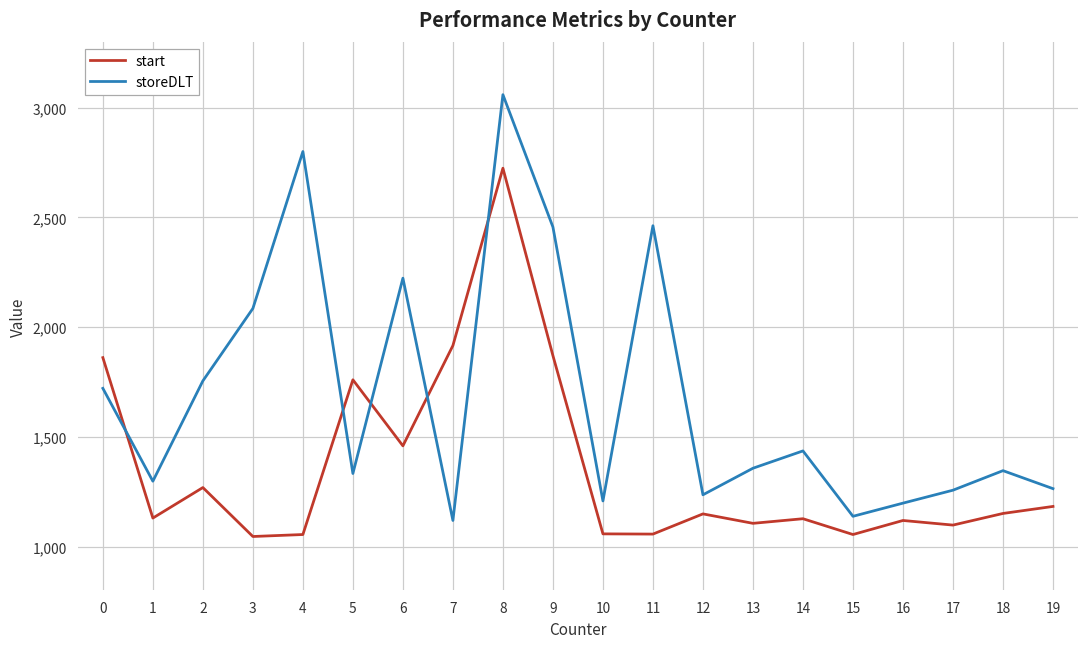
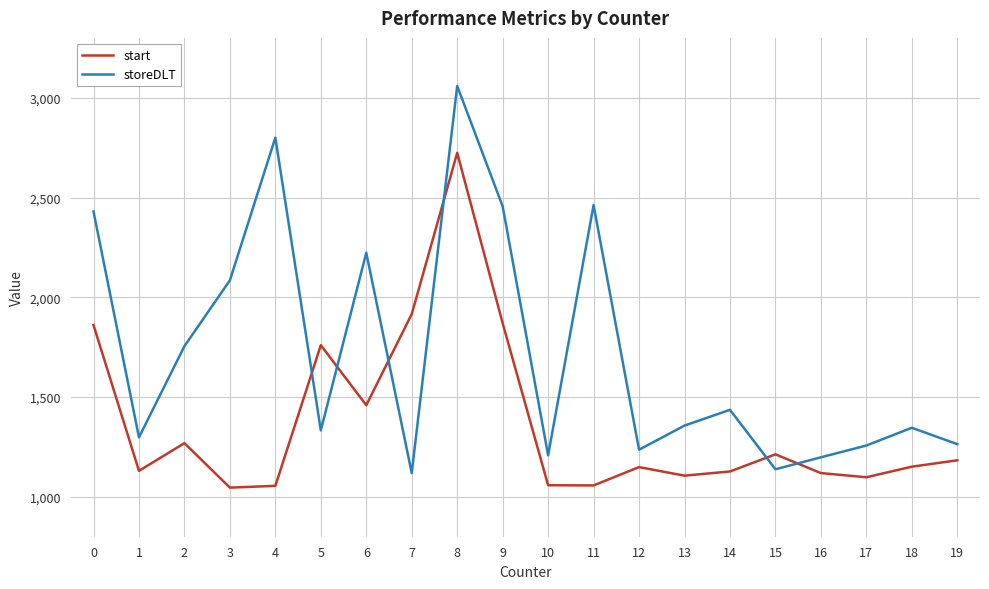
storeDLT, 0: 1,720 -> 2,430
start, 15: 1,060 -> 1,210
